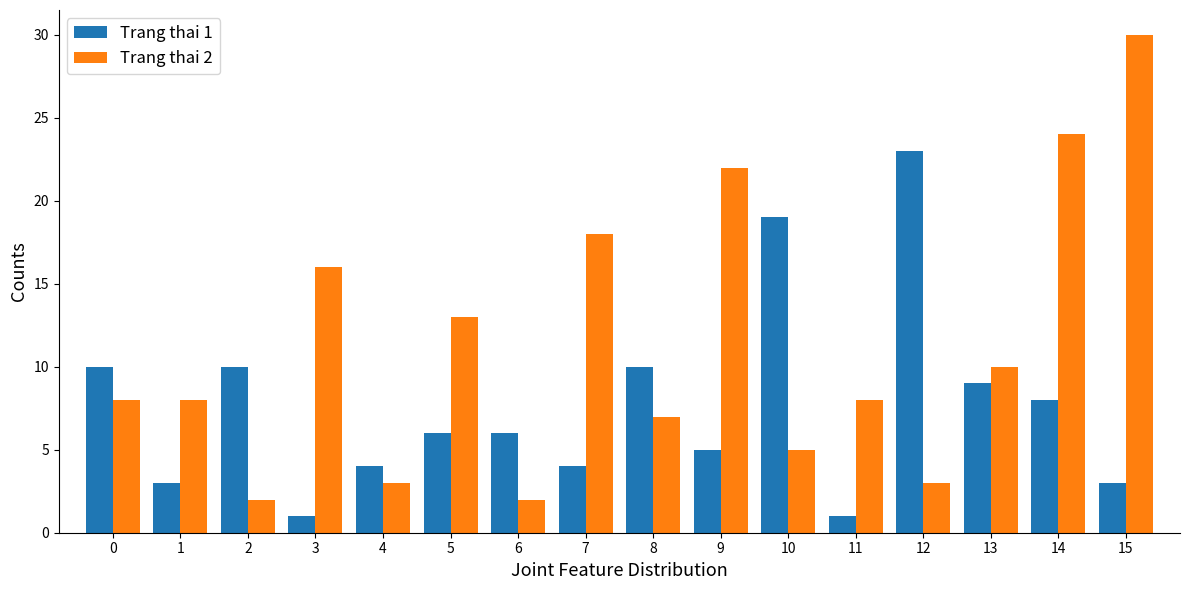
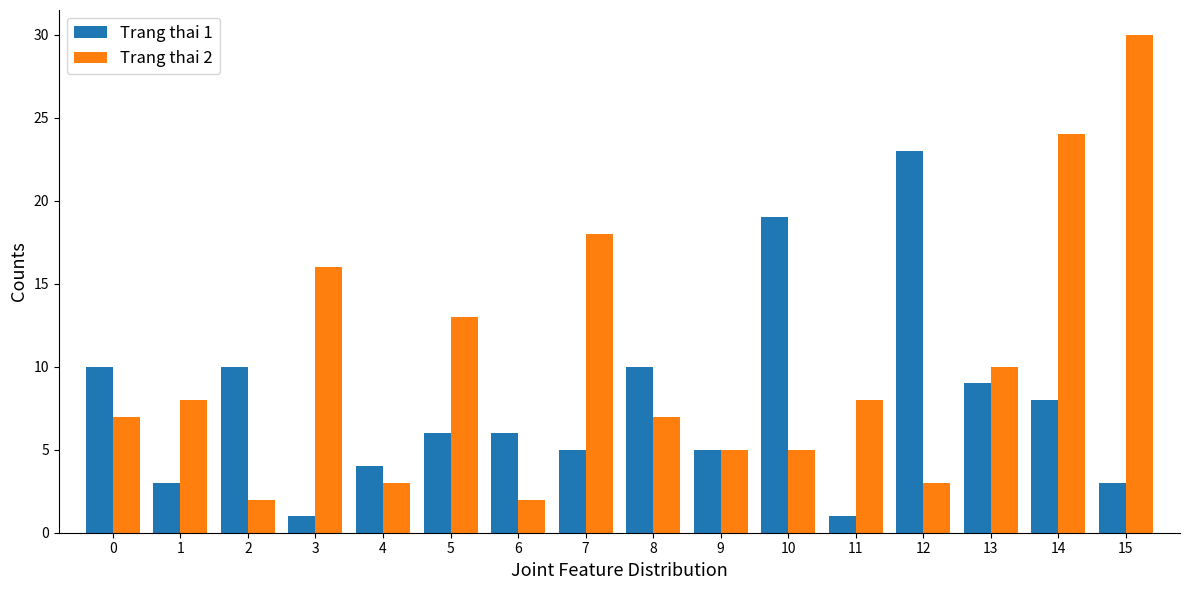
Trang thai 2, 0: 8 -> 7
Trang thai 1, 7: 4 -> 5
Trang thai 2, 9: 22 -> 5
